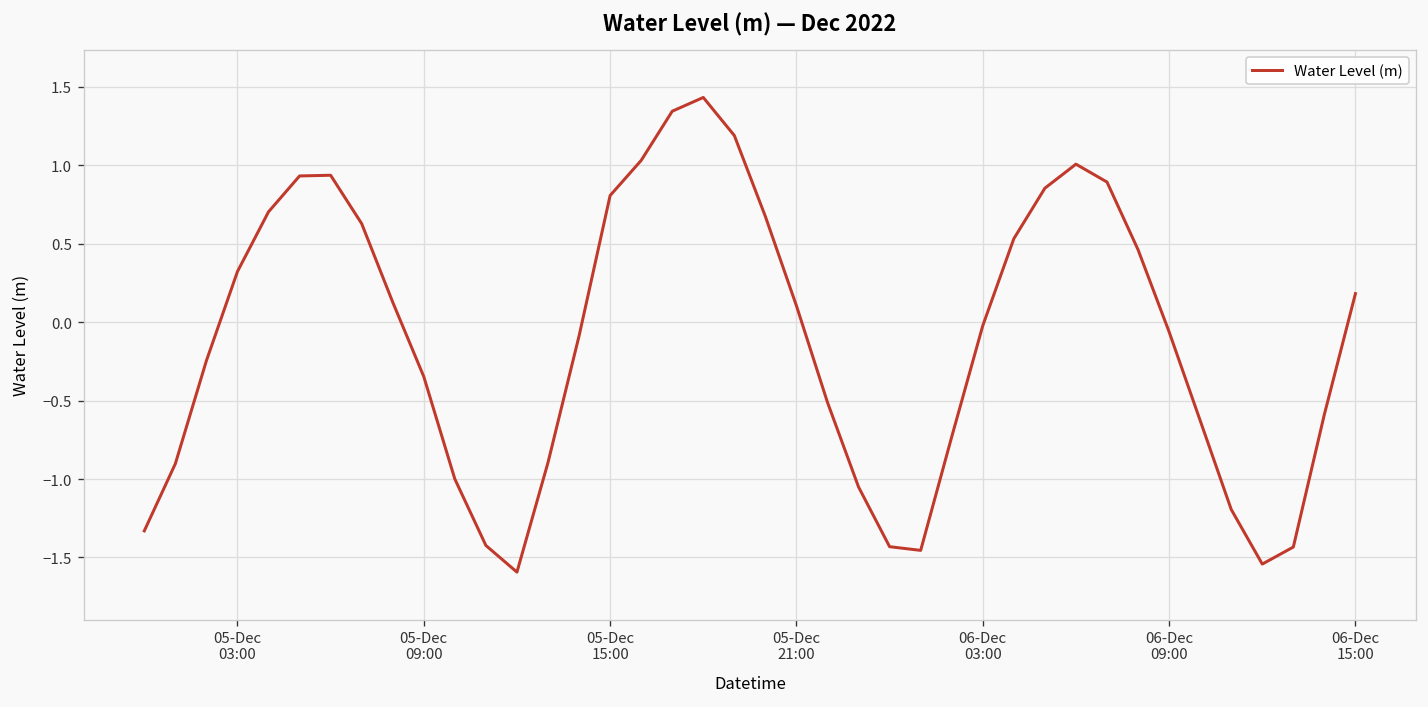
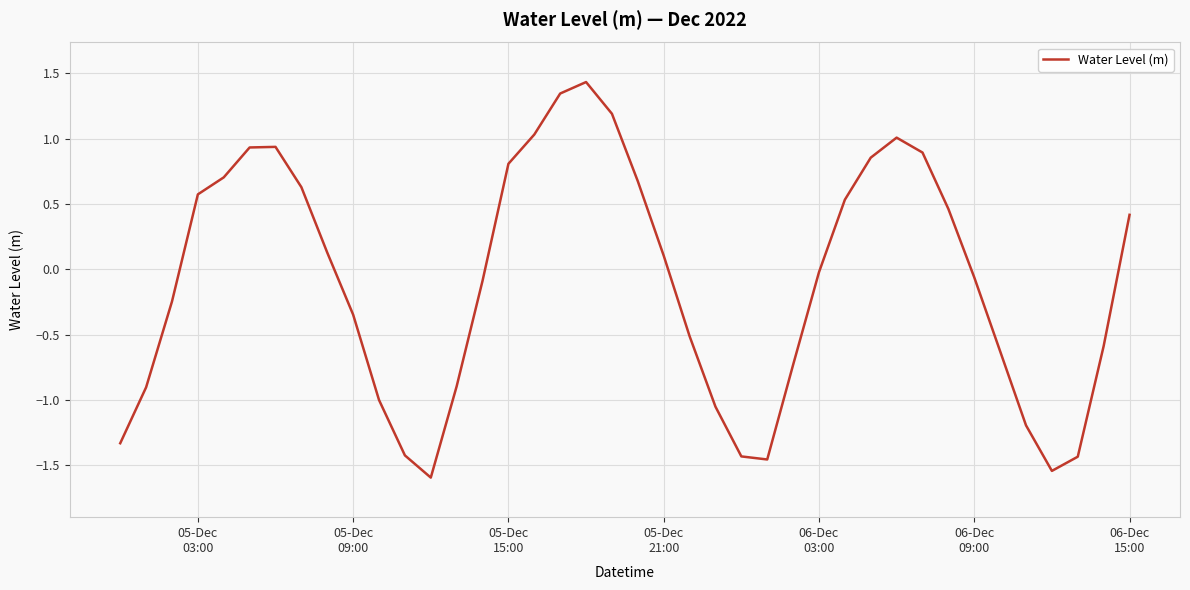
05-Dec 03:00: 0.32 -> 0.57
06-Dec 15:00: 0.18 -> 0.42
